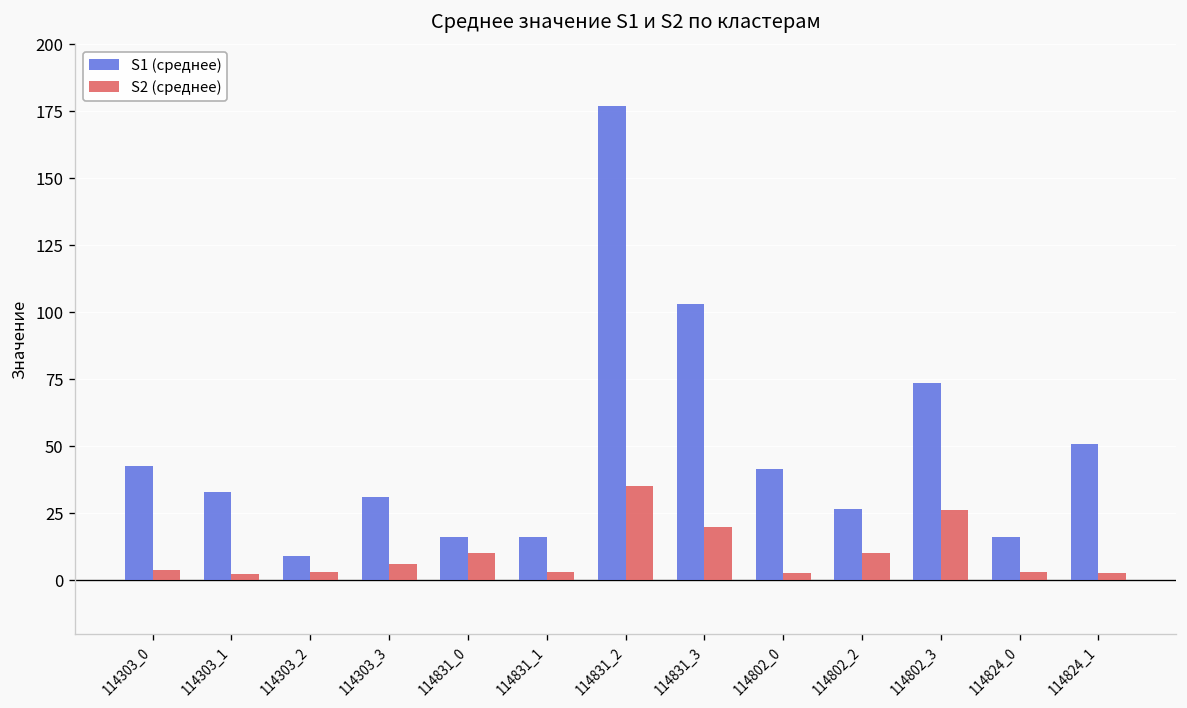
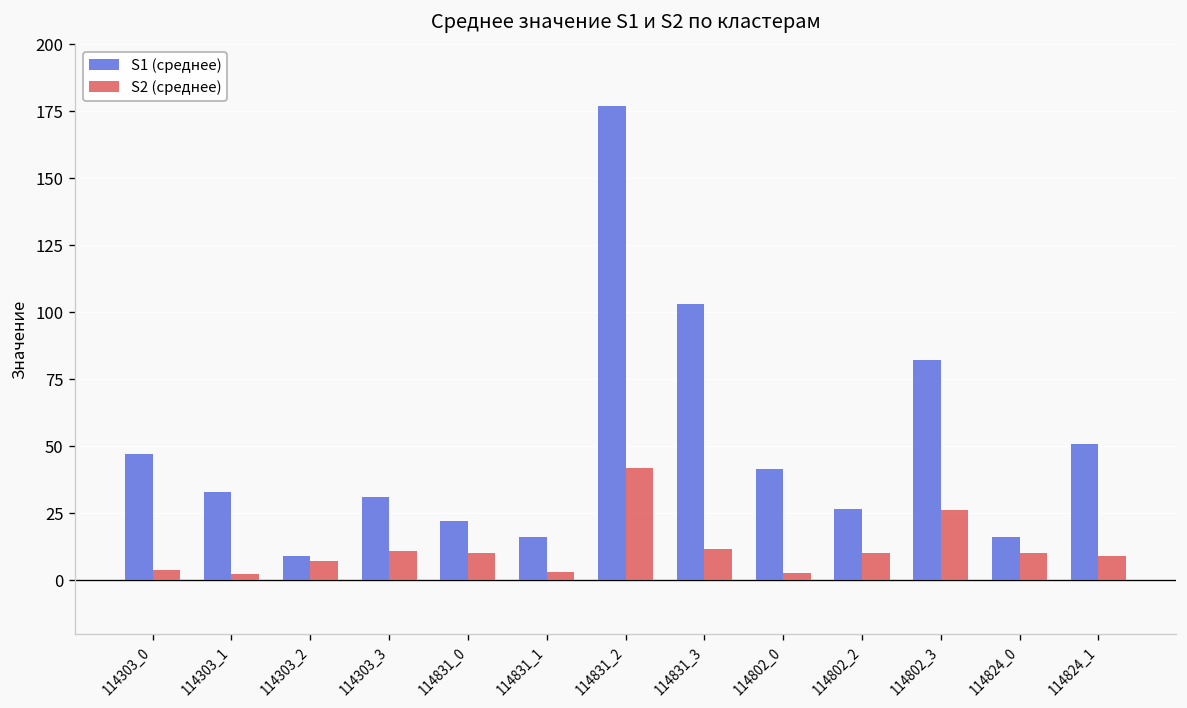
S1 (среднее), 114303_0: 43 -> 47
S2 (среднее), 114303_2: 3 -> 7
S2 (среднее), 114303_3: 6 -> 11
S1 (среднее), 114831_0: 16 -> 22
S2 (среднее), 114831_2: 35 -> 42
S2 (среднее), 114831_3: 20 -> 12
S1 (среднее), 114802_3: 74 -> 82
S2 (среднее), 114824_0: 3 -> 10
S2 (среднее), 114824_1: 3 -> 9
